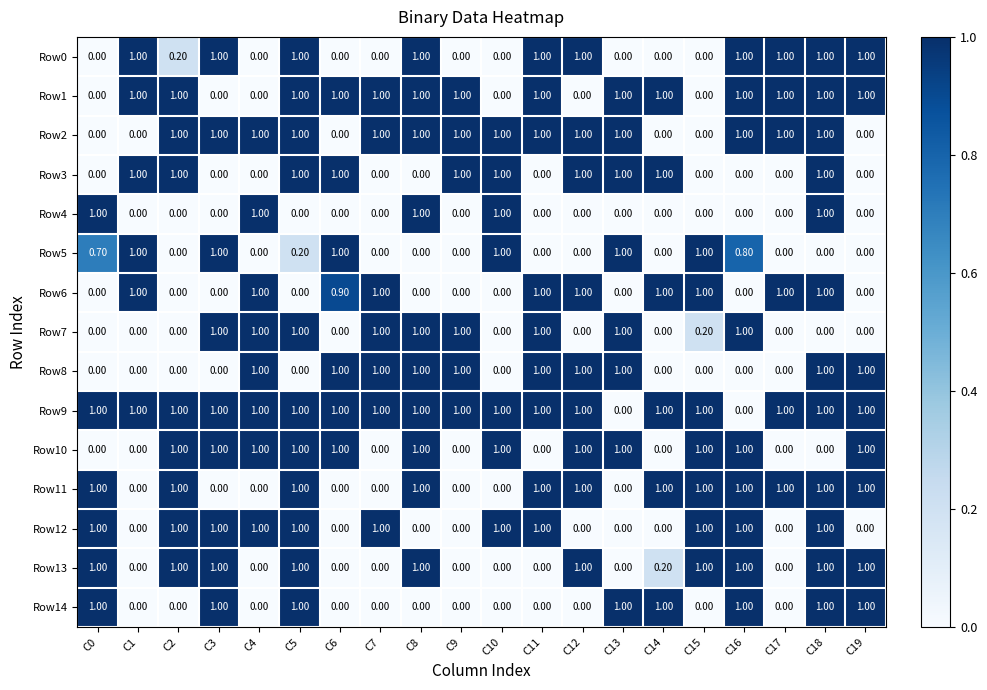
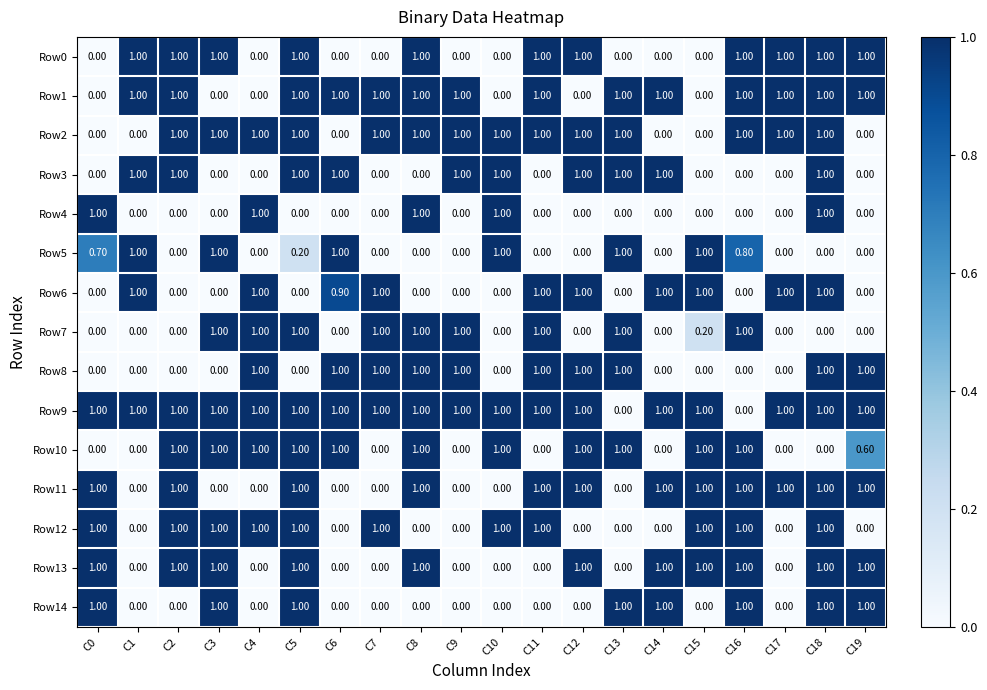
Row0, C2: 0.20 -> 1.00
Row10, C19: 1.00 -> 0.60
Row13, C14: 0.20 -> 1.00
